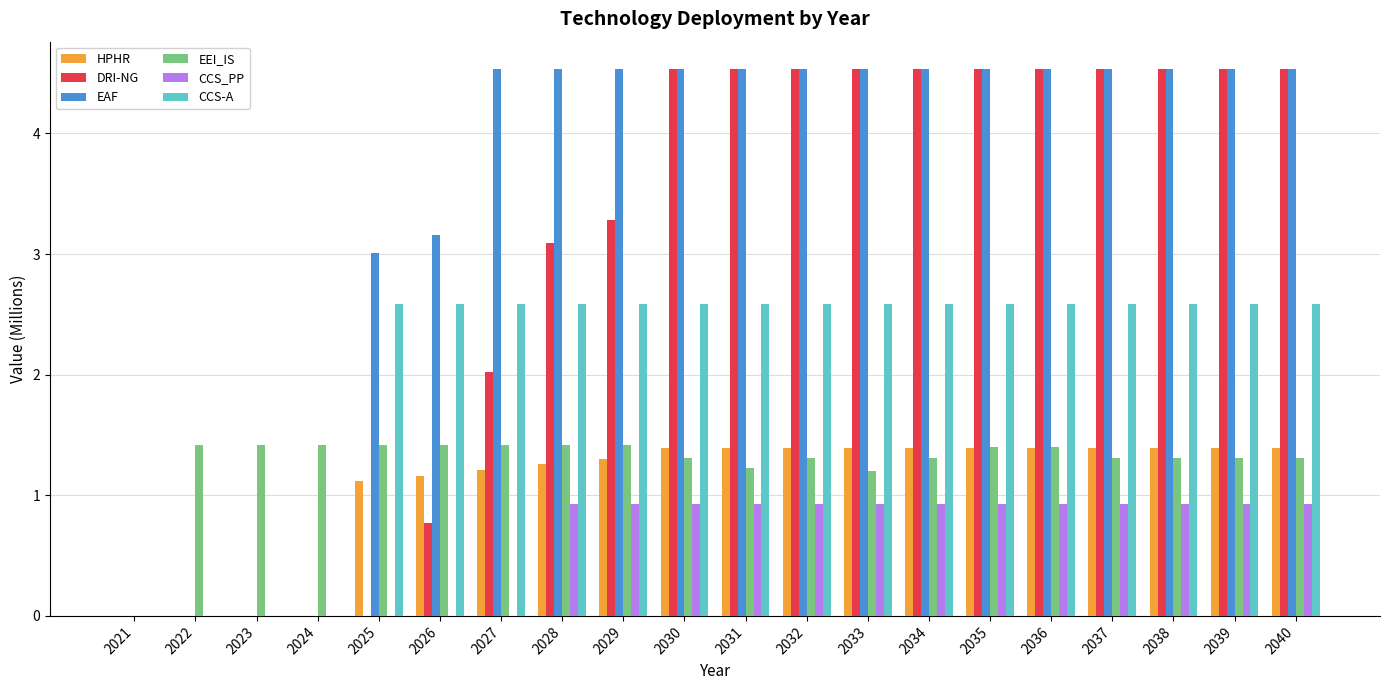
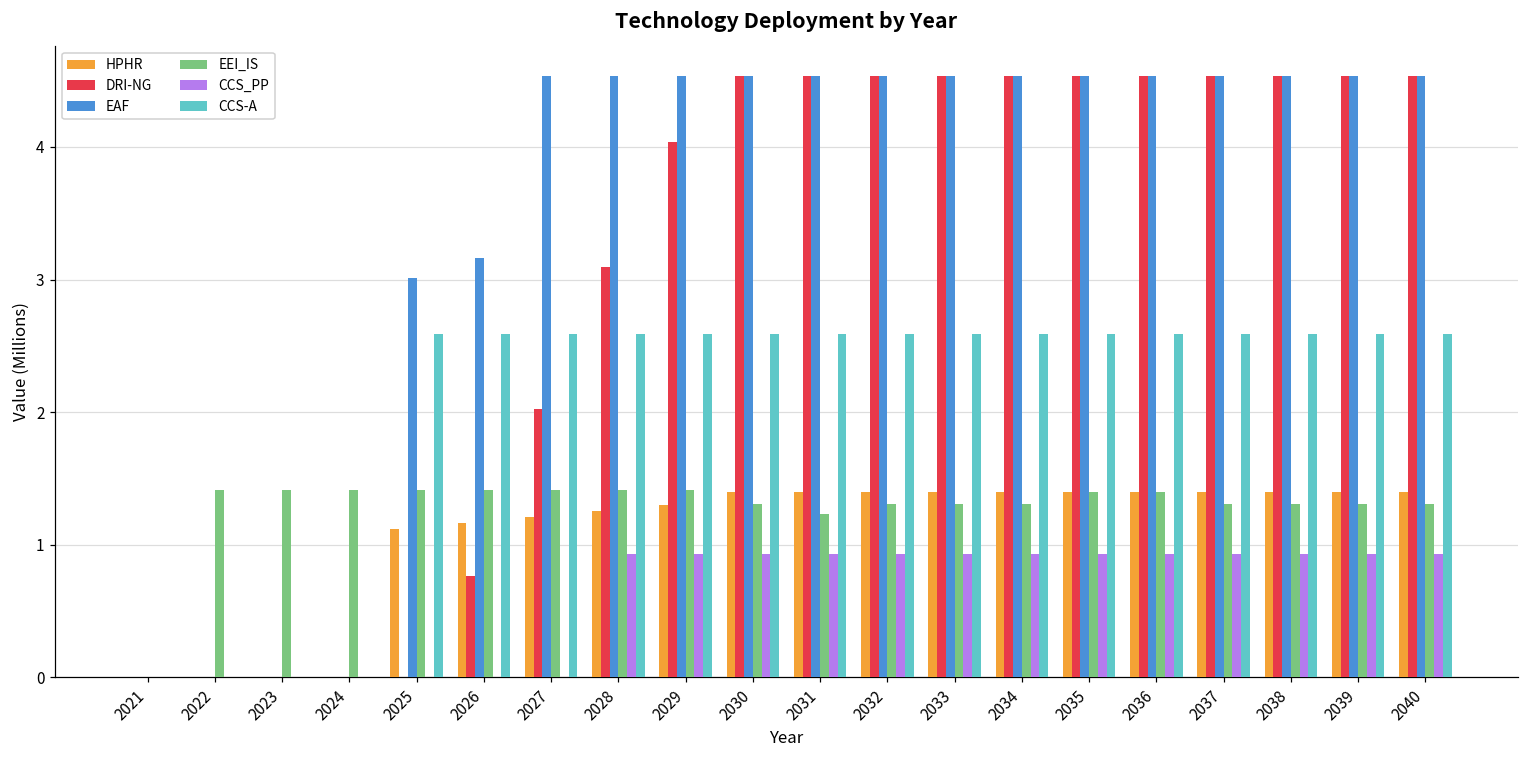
DRI-NG, 2029: 3.28 -> 4.03
EEI_IS, 2033: 1.21 -> 1.31
